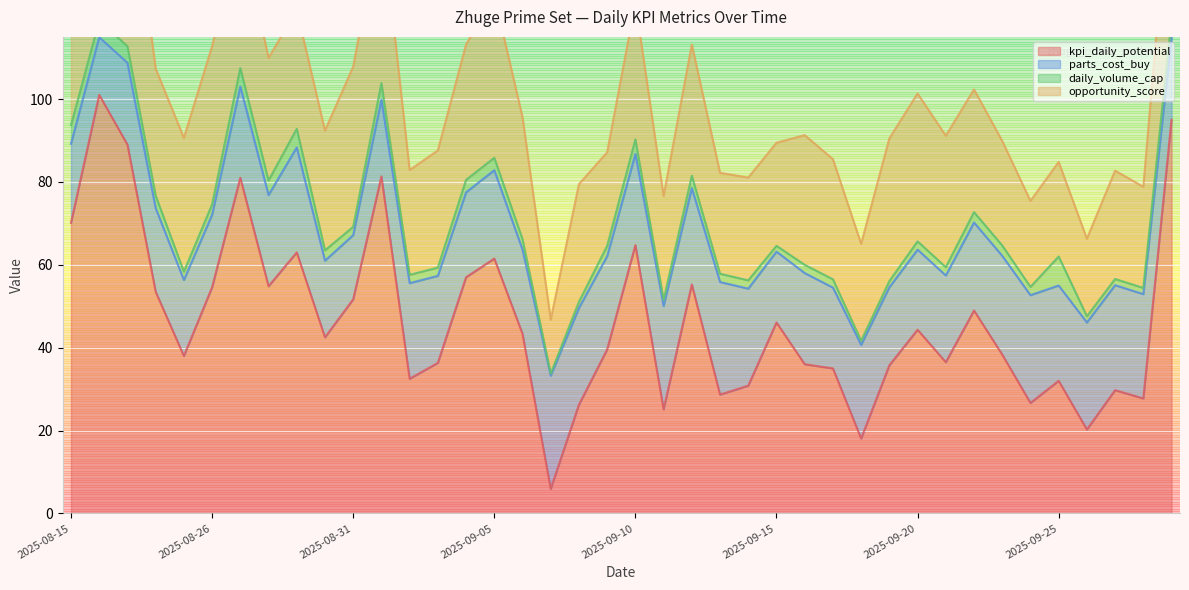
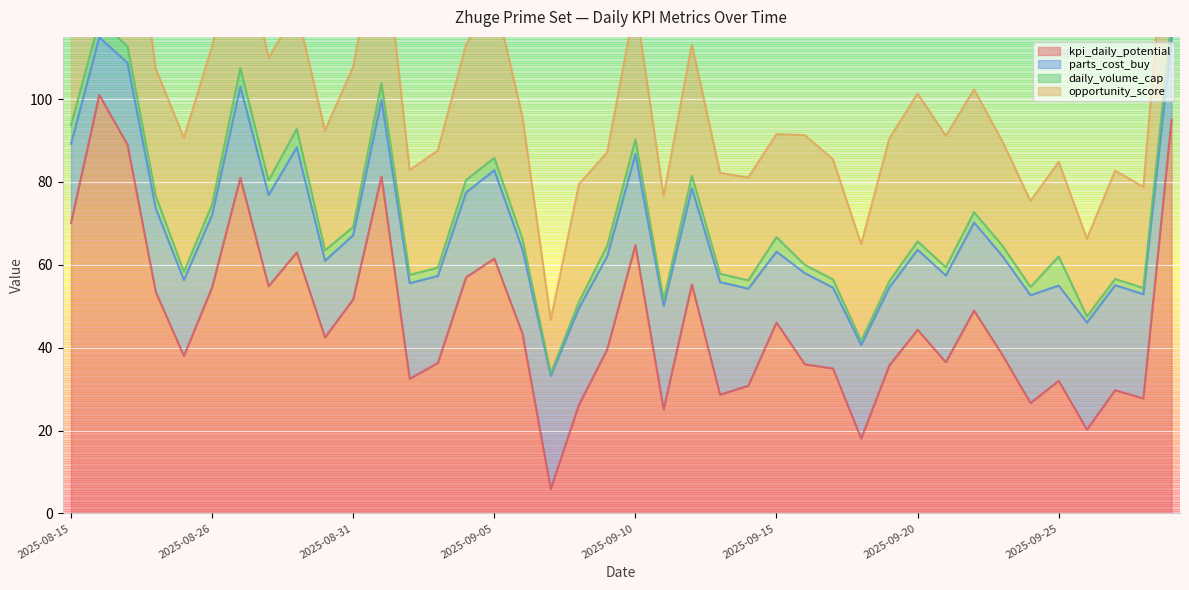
daily_volume_cap, 2025-09-15: 1 -> 4
